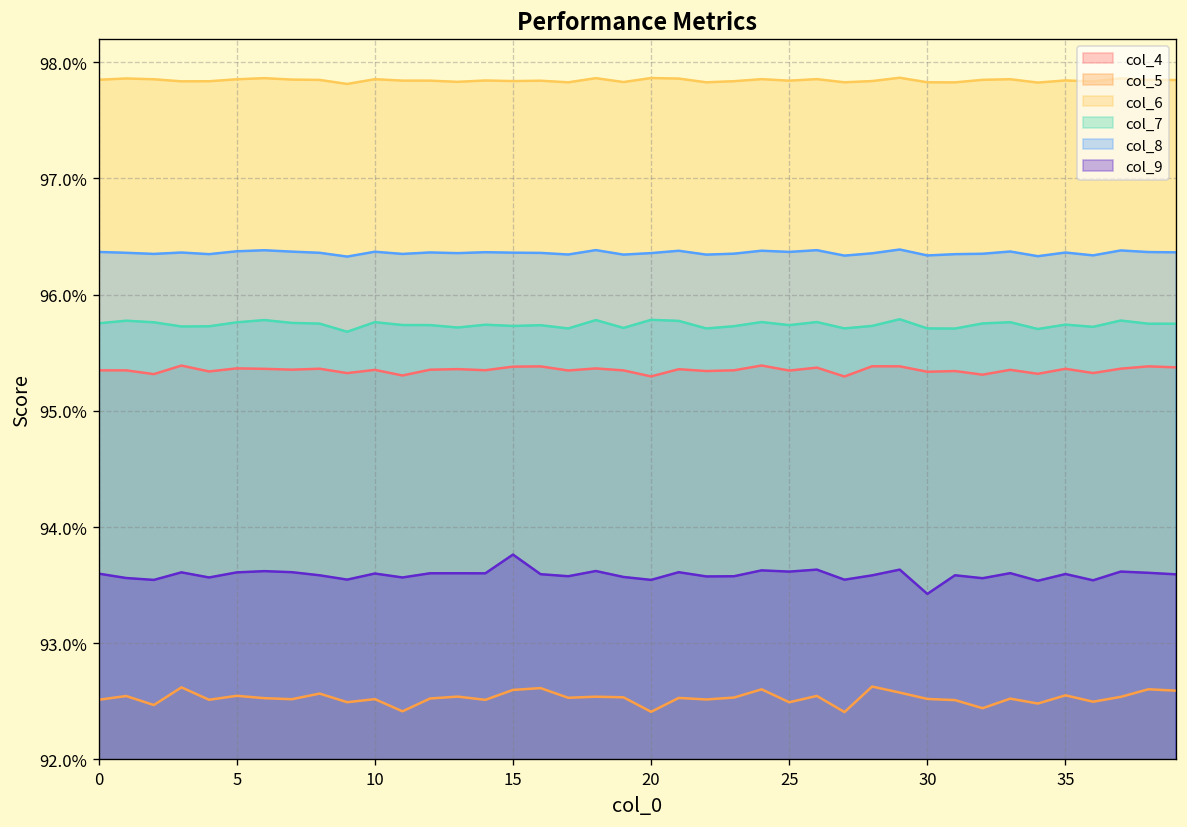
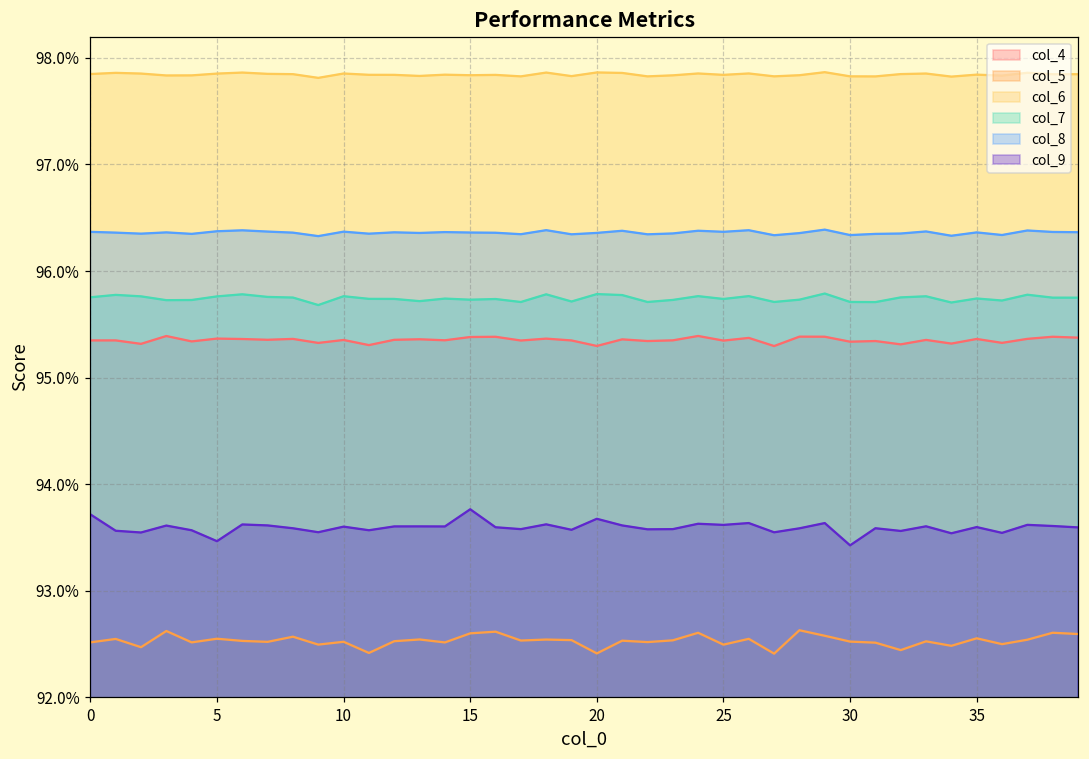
col_9, 0: 93.6% -> 93.7%
col_9, 5: 93.6% -> 93.5%
col_9, 20: 93.5% -> 93.7%
